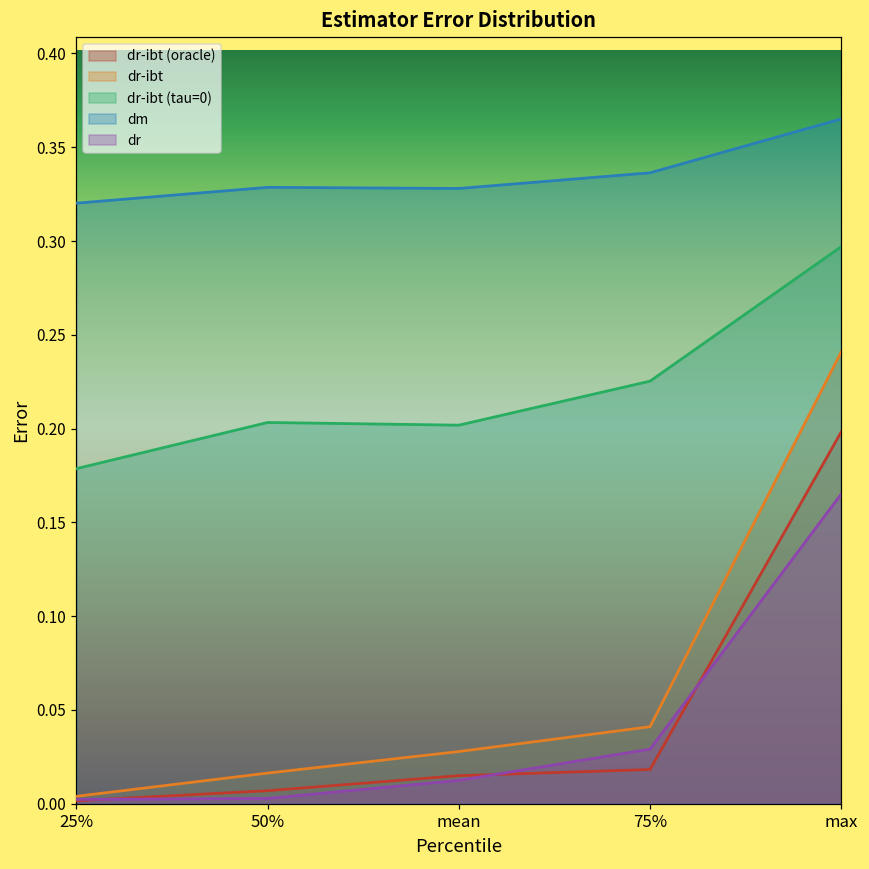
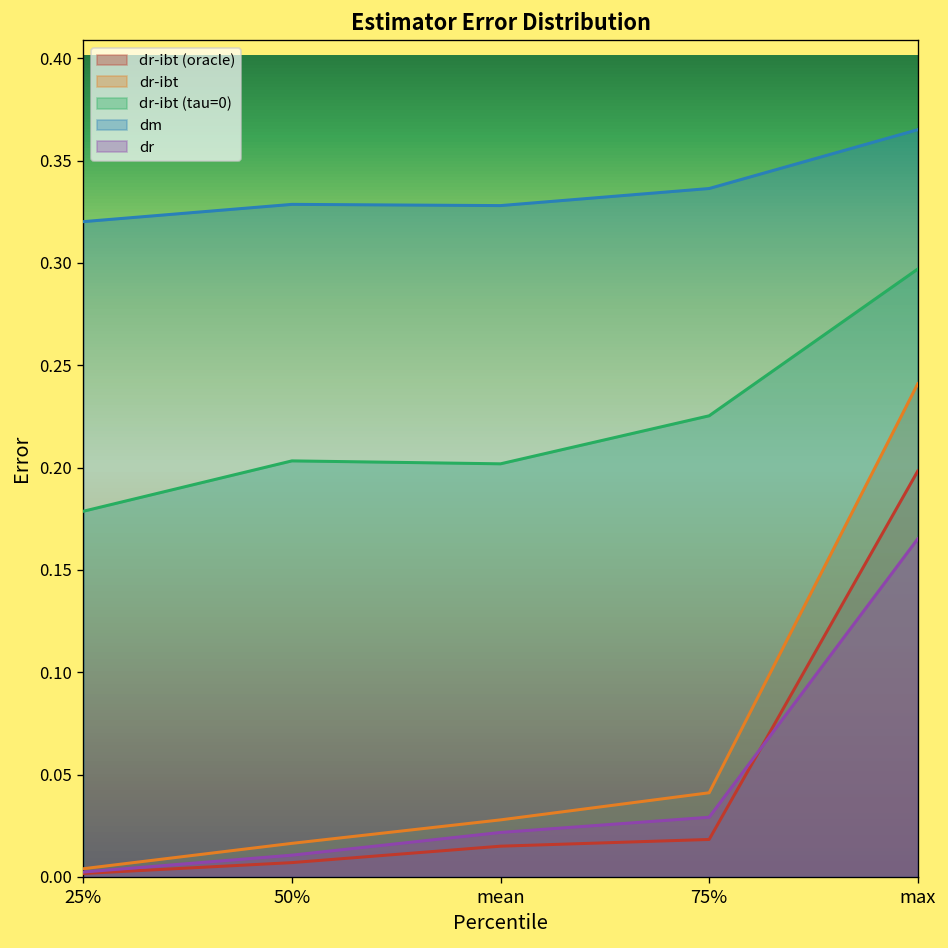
dr, 50%: 0.003 -> 0.011
dr, mean: 0.012 -> 0.022
